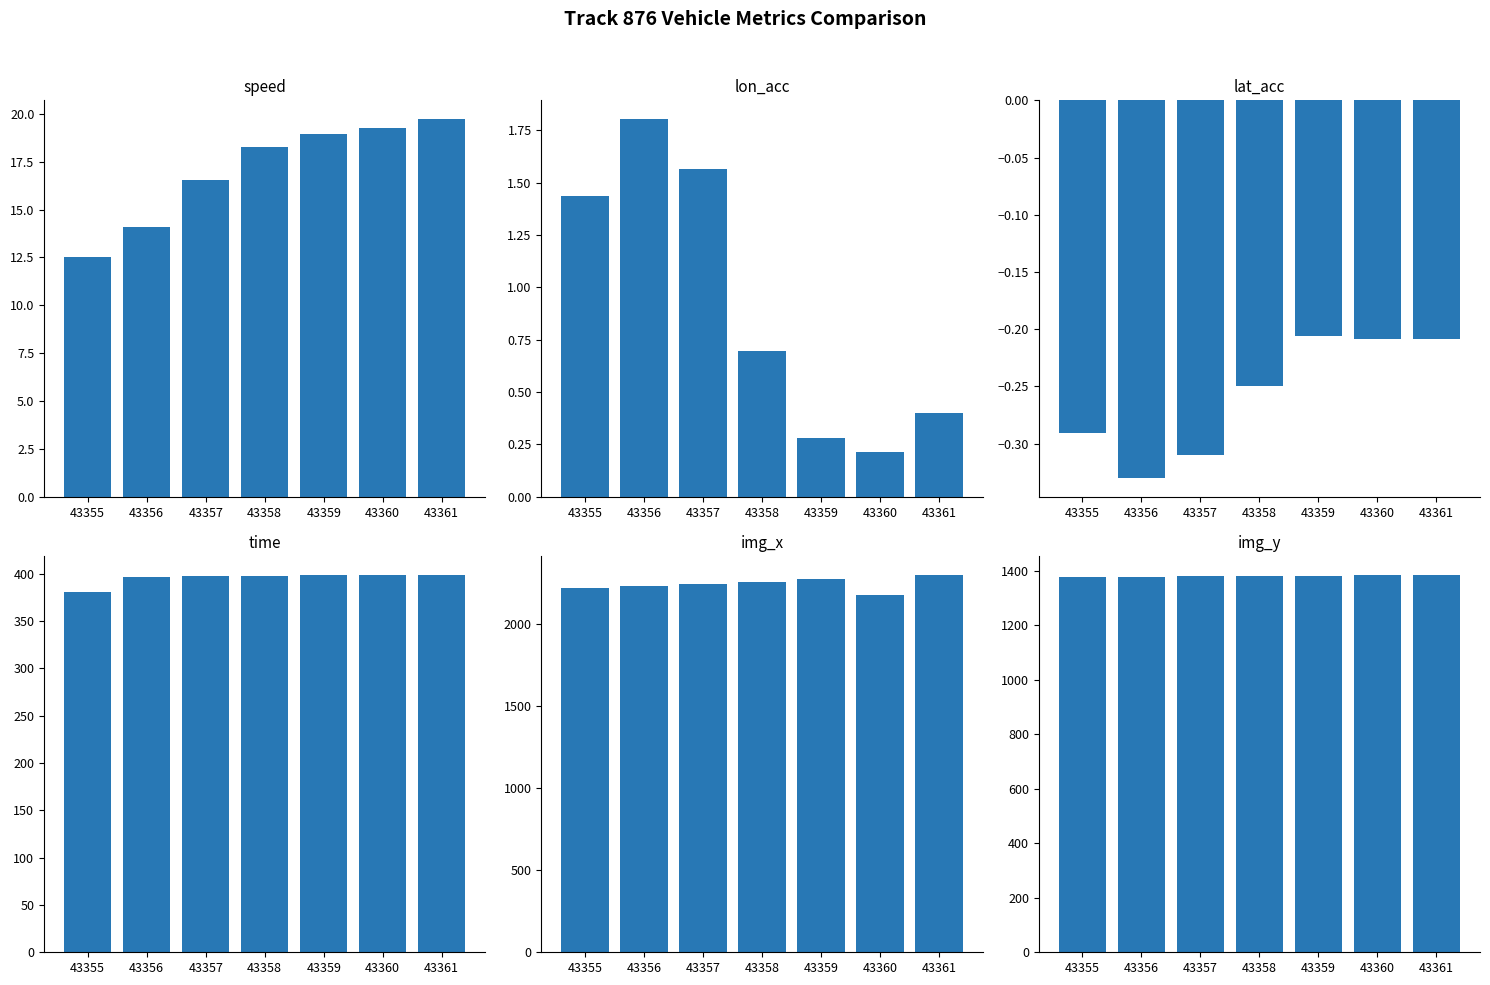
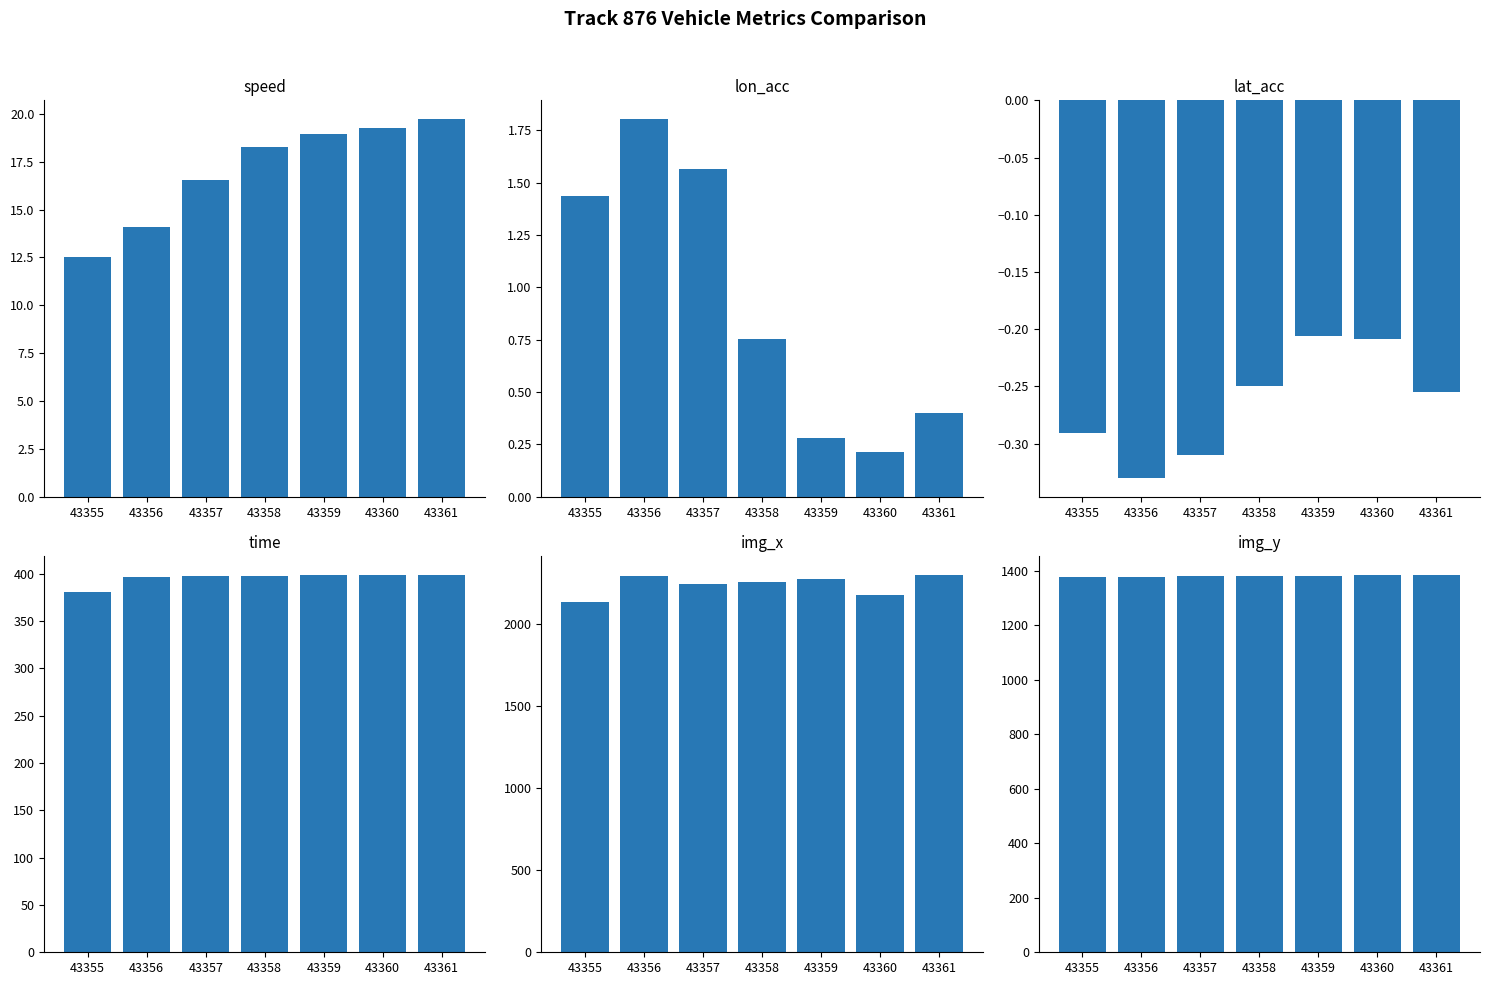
lon_acc, 43358: 0.70 -> 0.75
lat_acc, 43361: -0.209 -> -0.255
img_x, 43355: 2220 -> 2130
img_x, 43356: 2230 -> 2290
